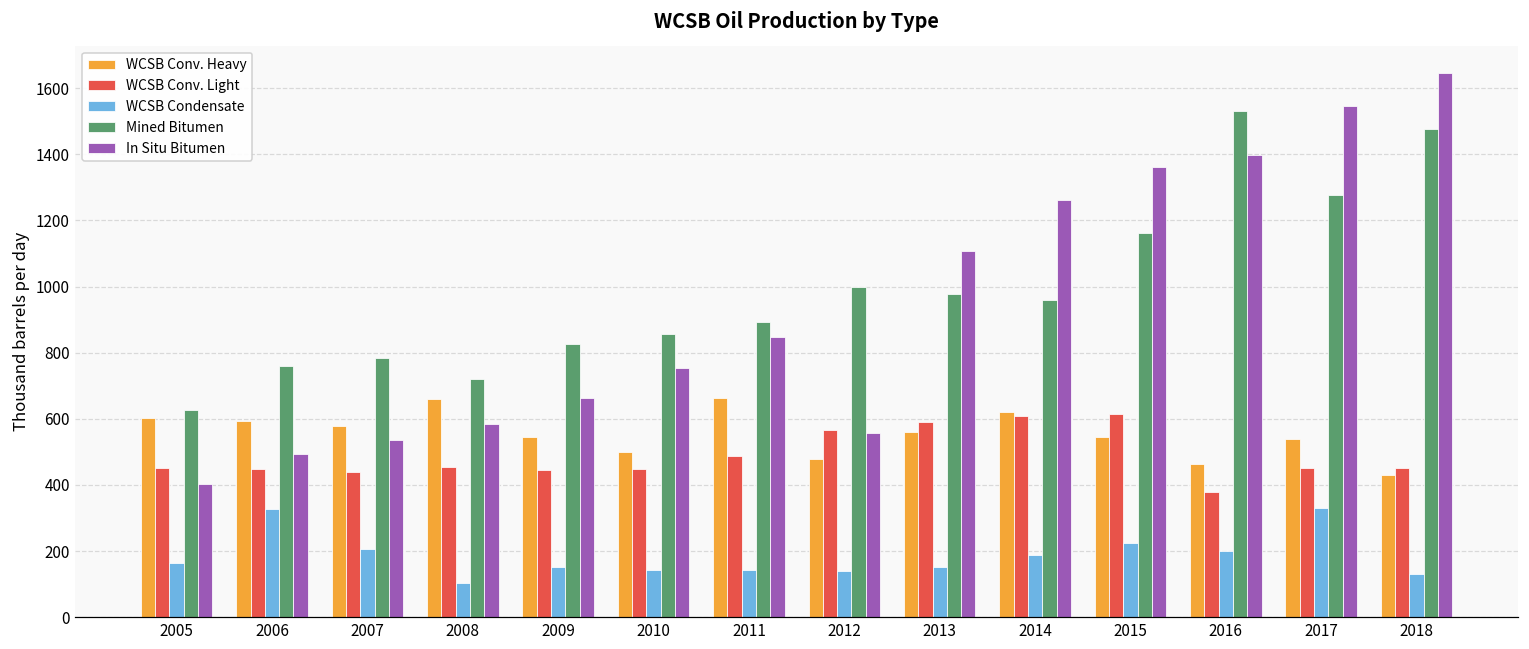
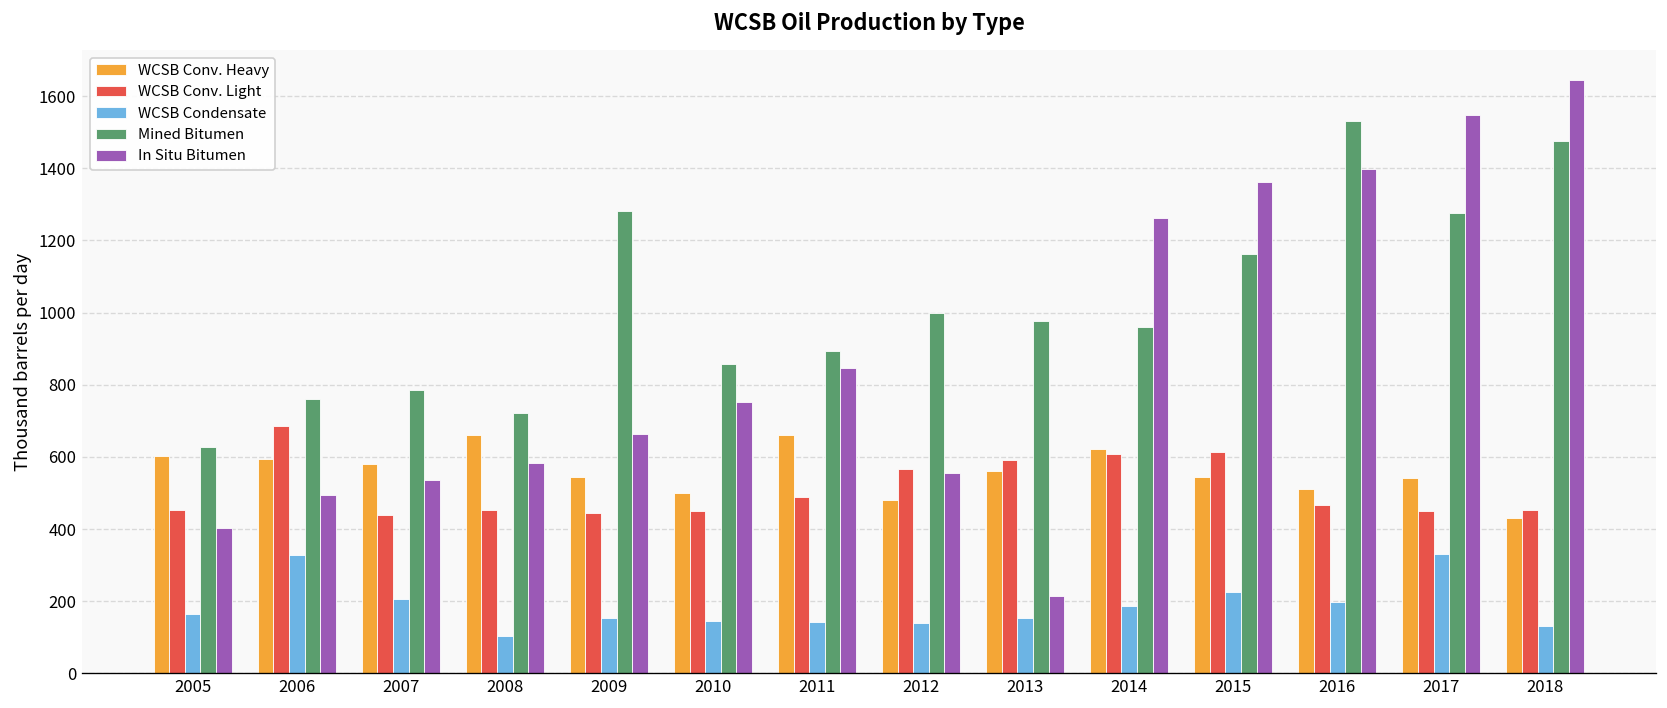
WCSB Conv. Light, 2006: 450 -> 690
Mined Bitumen, 2009: 830 -> 1280
In Situ Bitumen, 2013: 1110 -> 220
WCSB Conv. Heavy, 2016: 460 -> 510
WCSB Conv. Light, 2016: 380 -> 470
